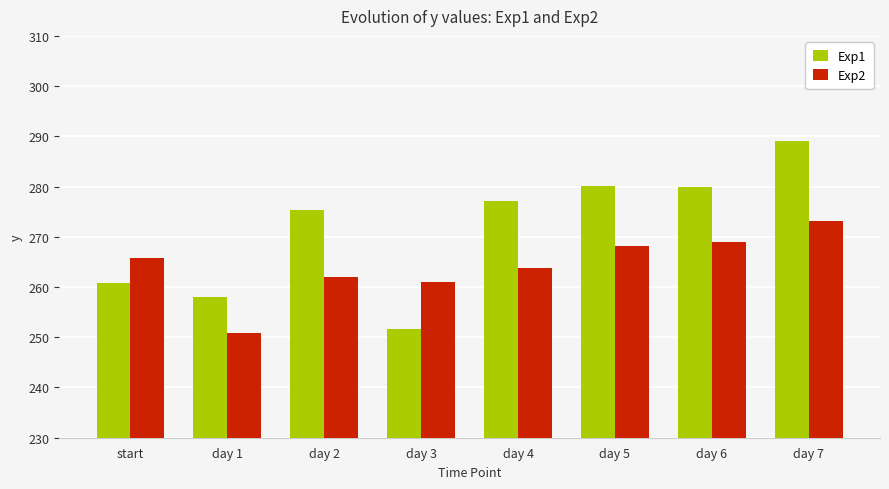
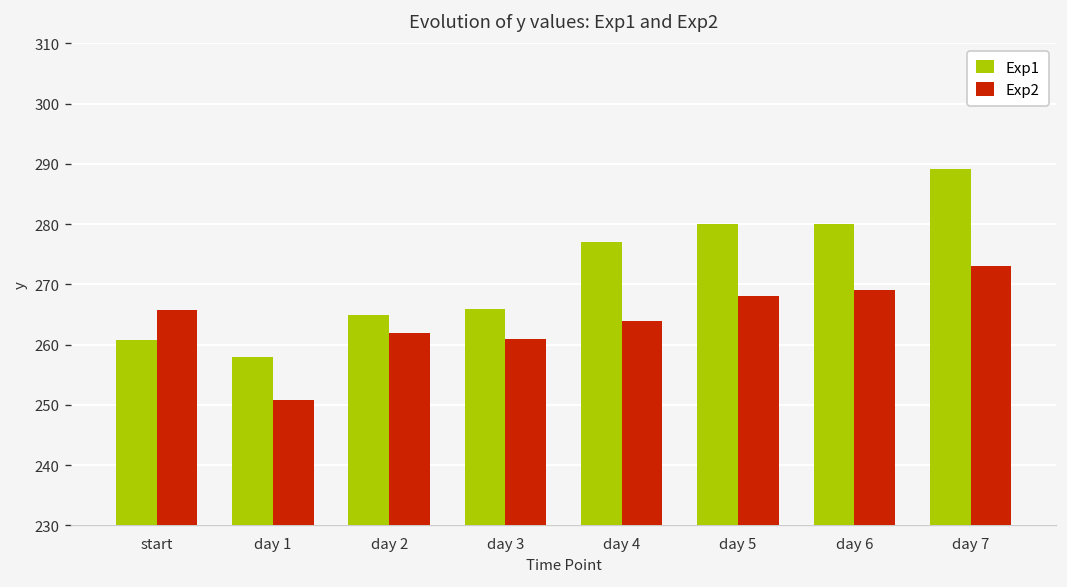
Exp1, day 2: 275 -> 265
Exp1, day 3: 252 -> 266
